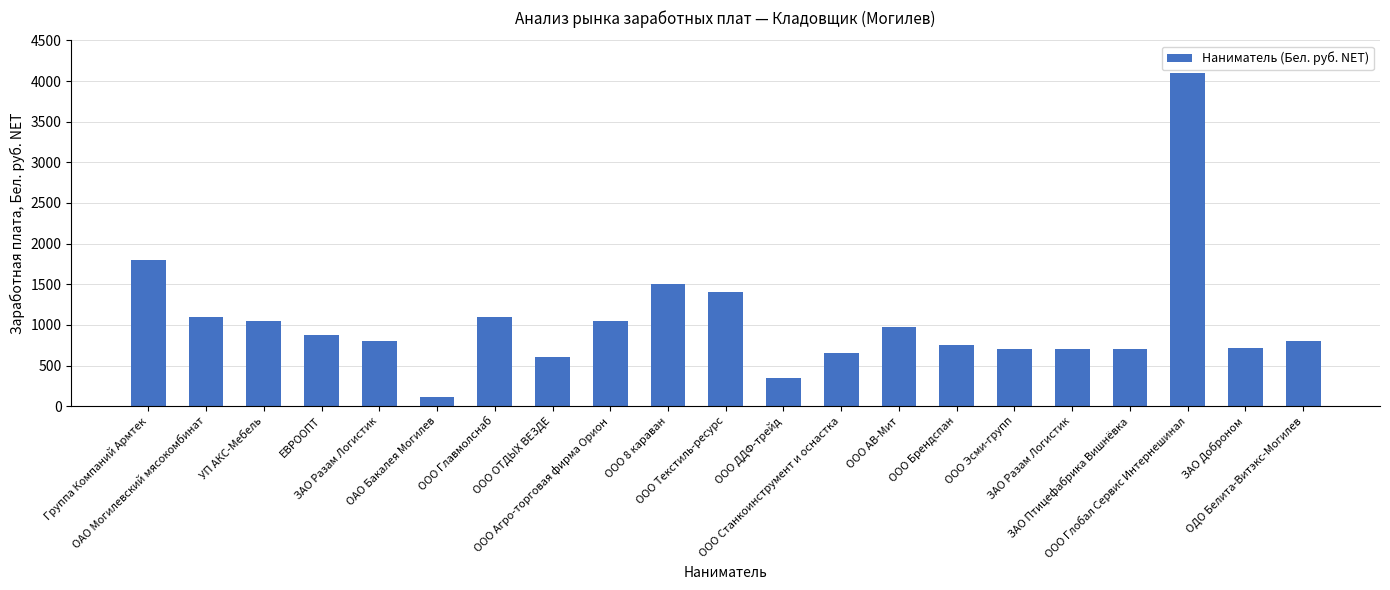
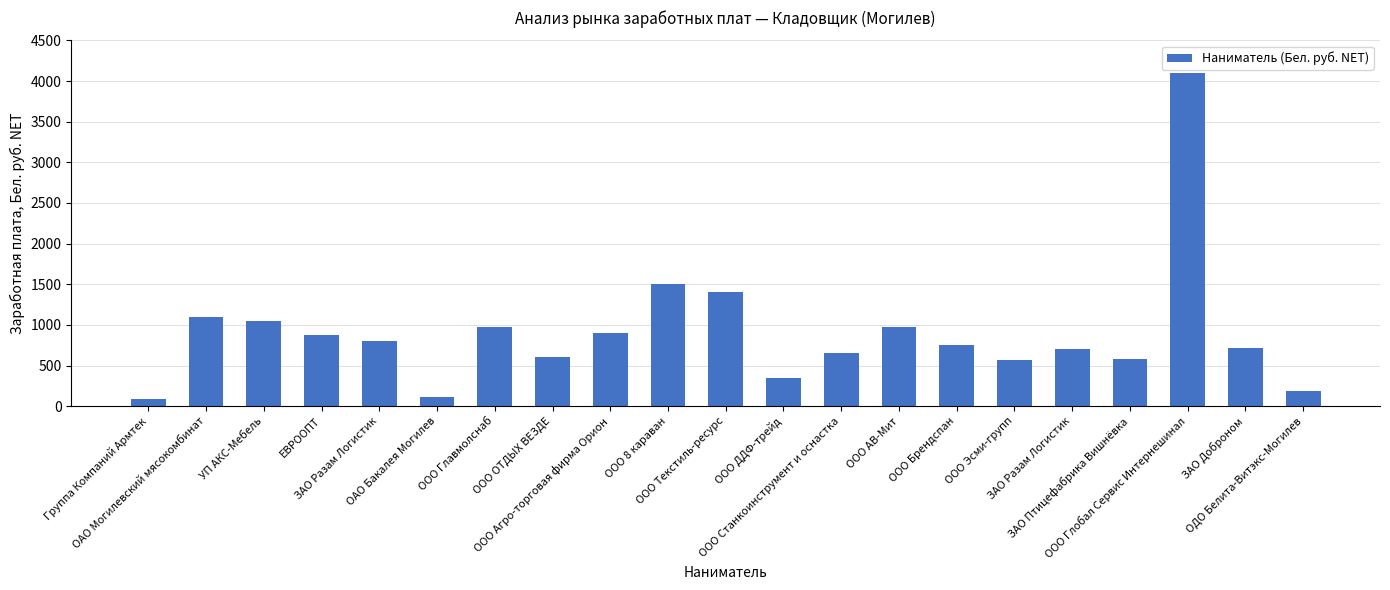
Группа Компаний Армтек: 1800 -> 100
ООО Главмолснаб: 1100 -> 1000
ООО Агро-торговая фирма Орион: 1000 -> 900
ООО Эсми-групп: 700 -> 600
ЗАО Птицефабрика Вишнёвка: 700 -> 600
ОДО Белита-Витэкс-Могилев: 800 -> 200
